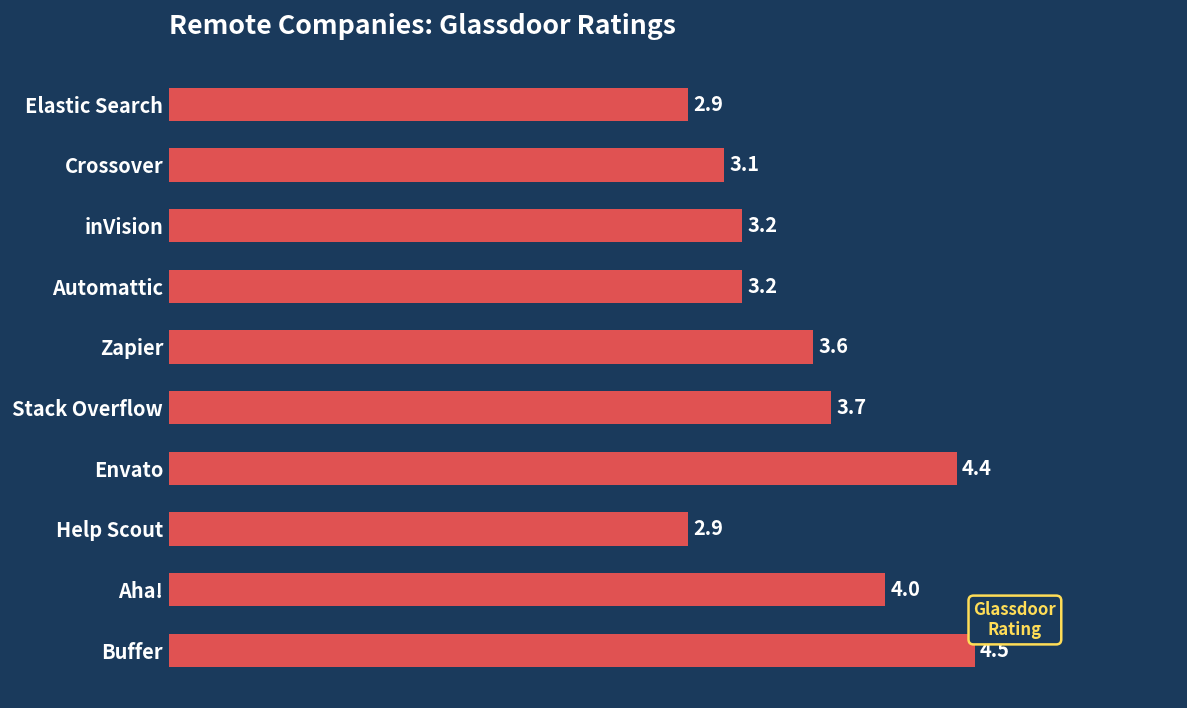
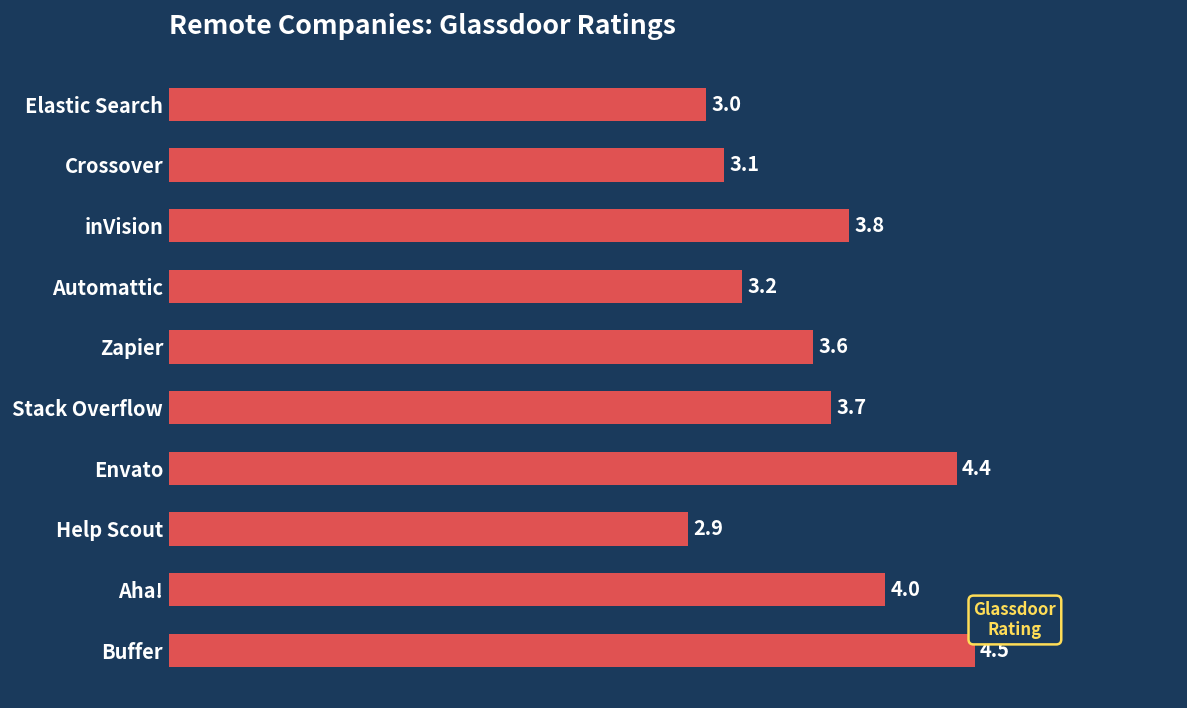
Elastic Search: 2.9 -> 3.0
inVision: 3.2 -> 3.8
